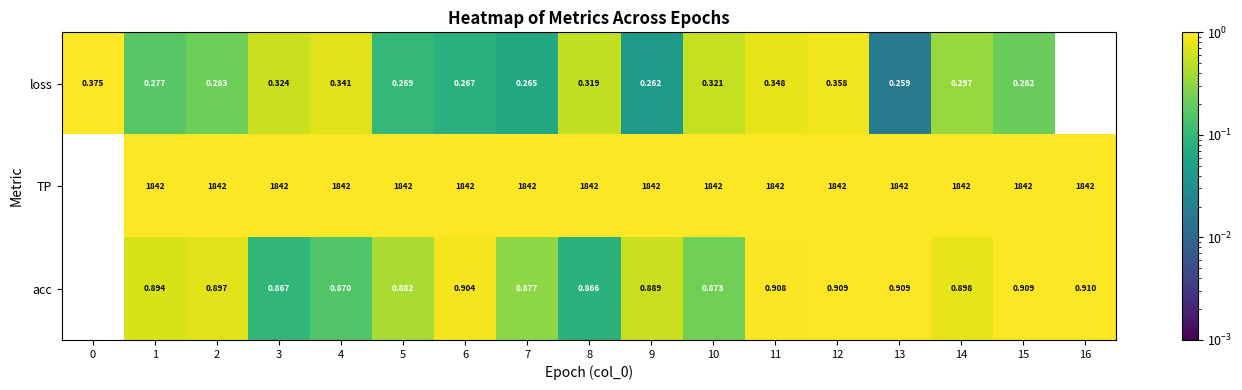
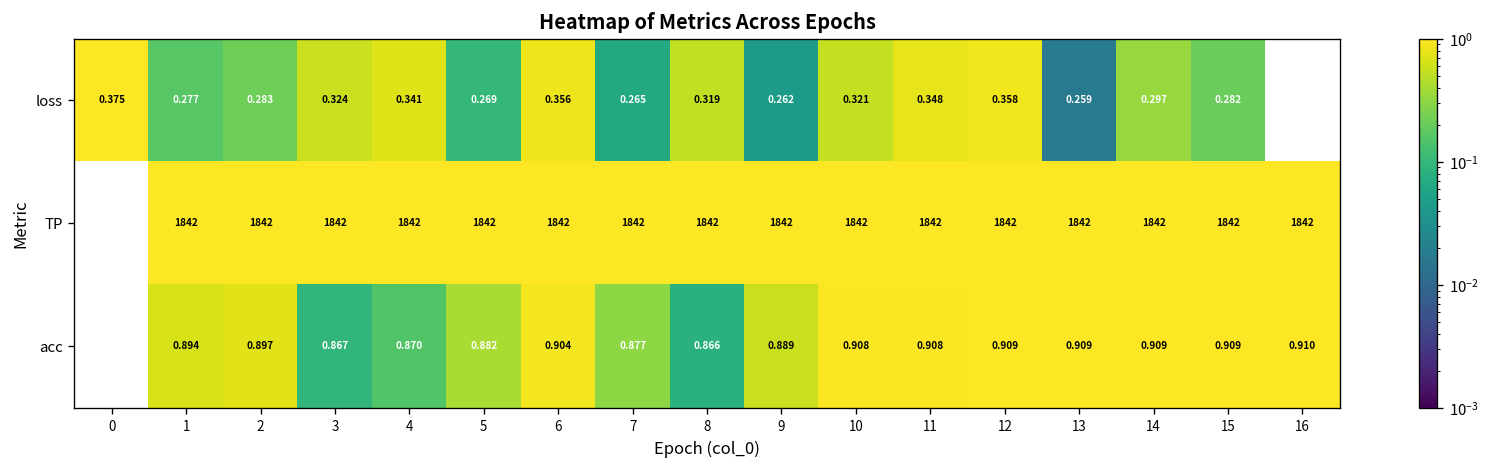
loss, 6: 0.267 -> 0.356
acc, 10: 0.873 -> 0.908
acc, 14: 0.898 -> 0.909
